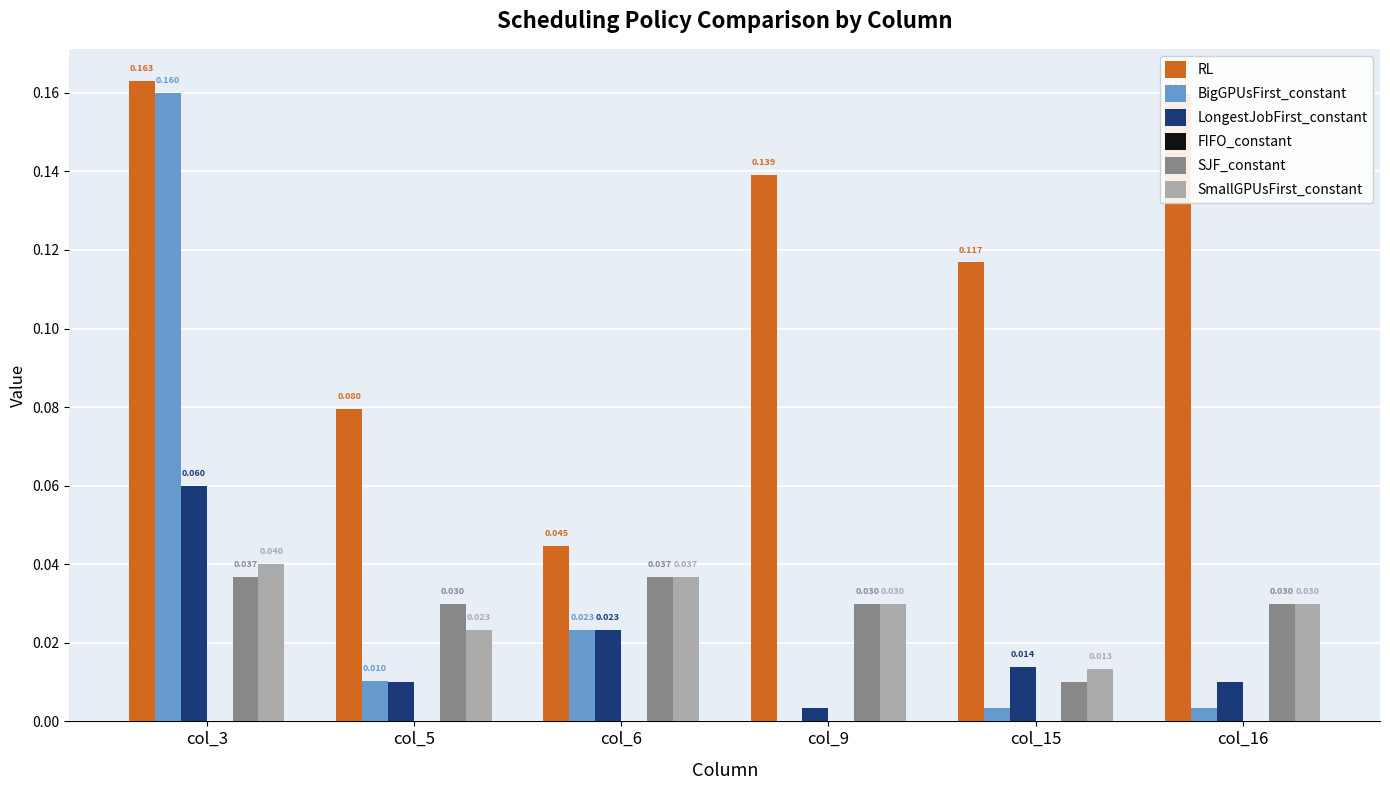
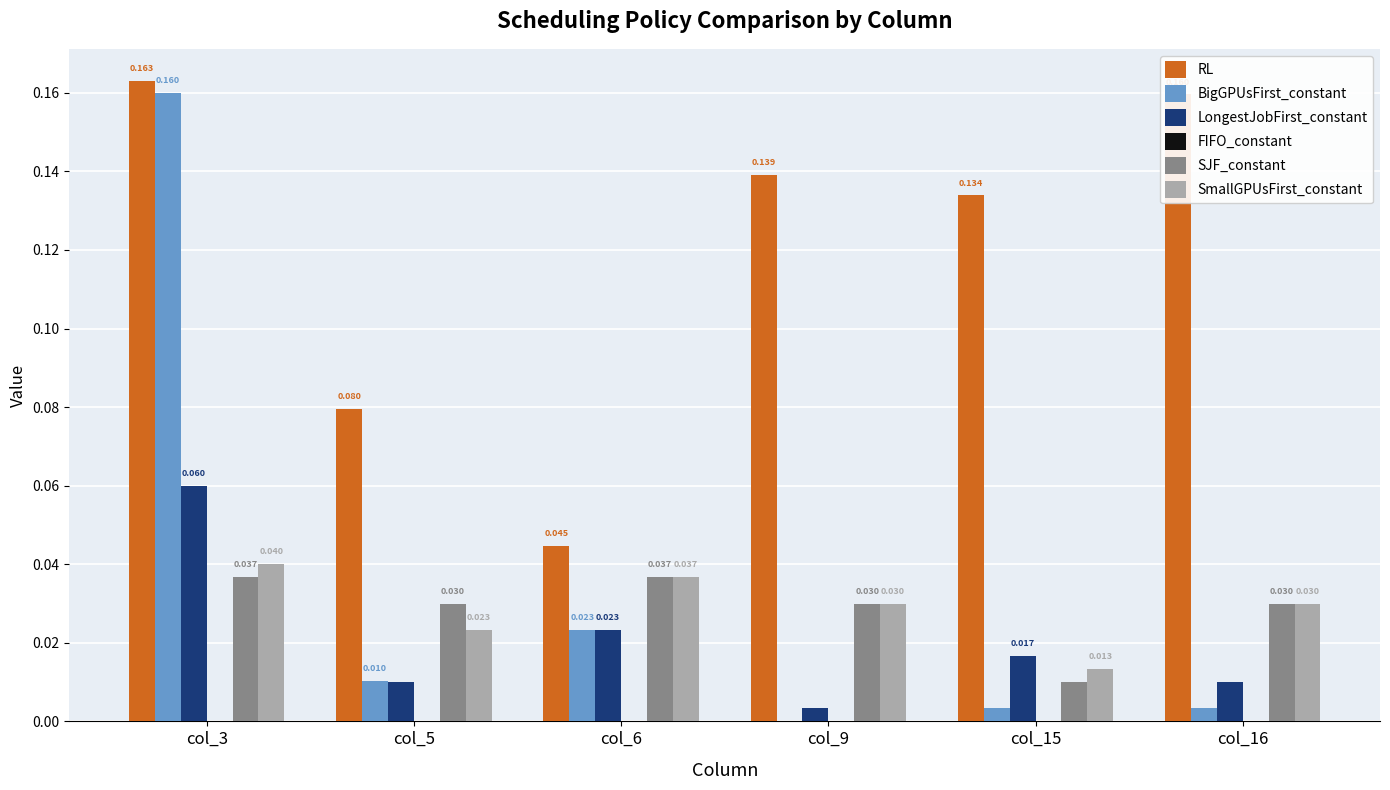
RL, col_15: 0.117 -> 0.134
LongestJobFirst_constant, col_15: 0.014 -> 0.017
